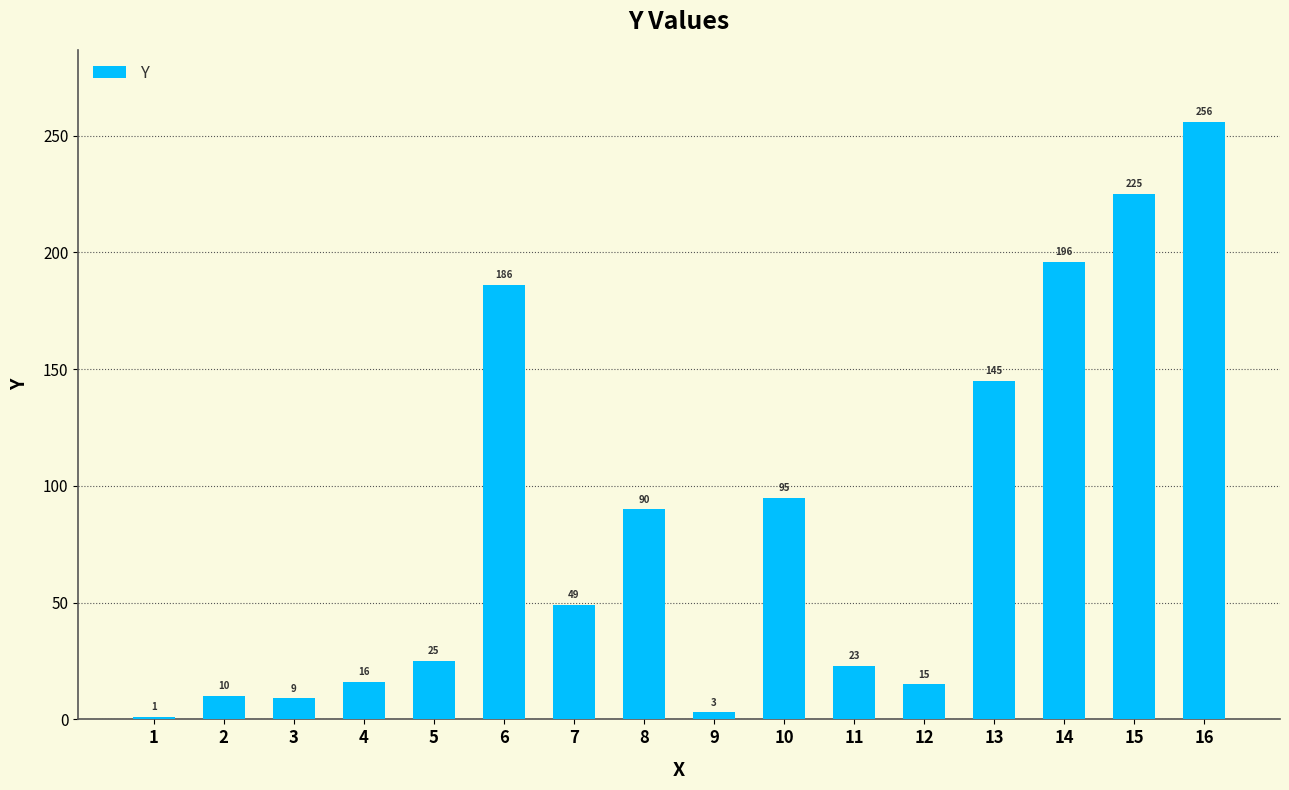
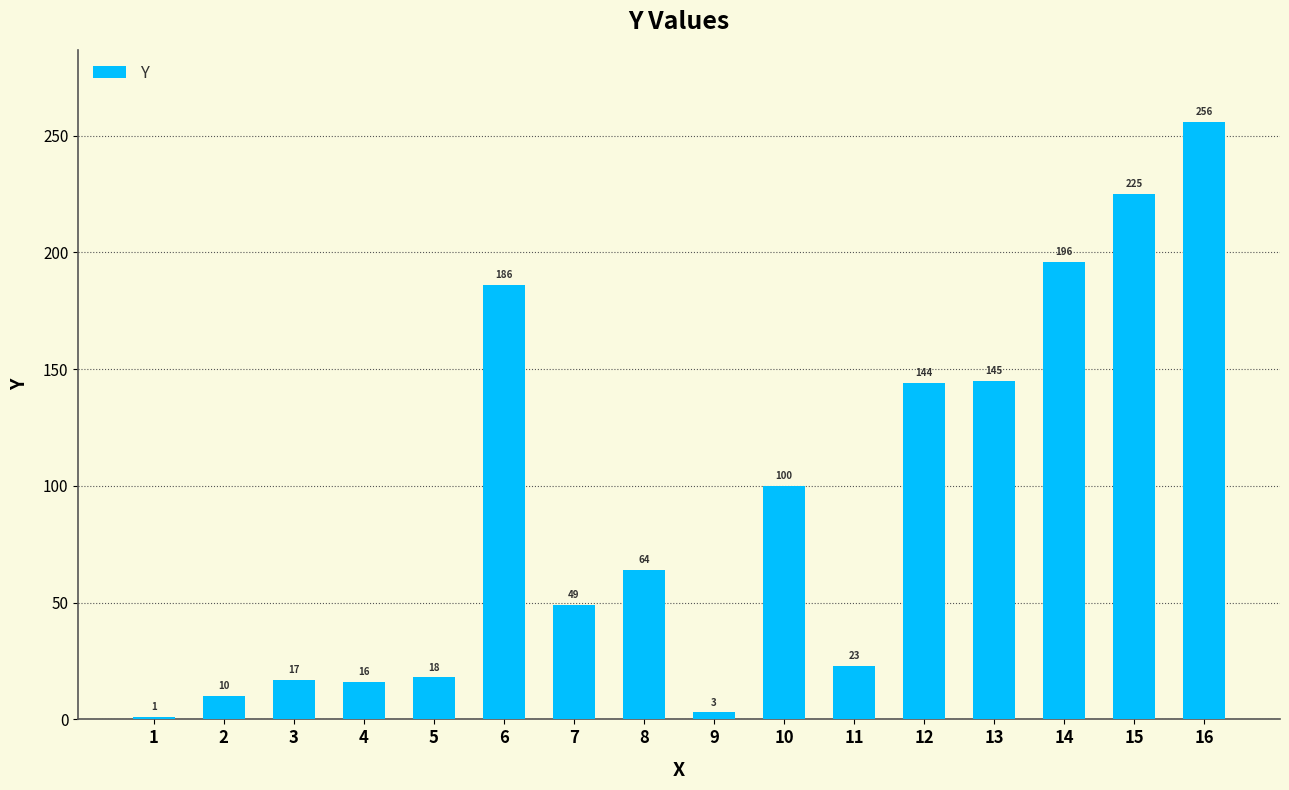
3: 9 -> 17
5: 25 -> 18
8: 90 -> 64
10: 95 -> 100
12: 15 -> 144
